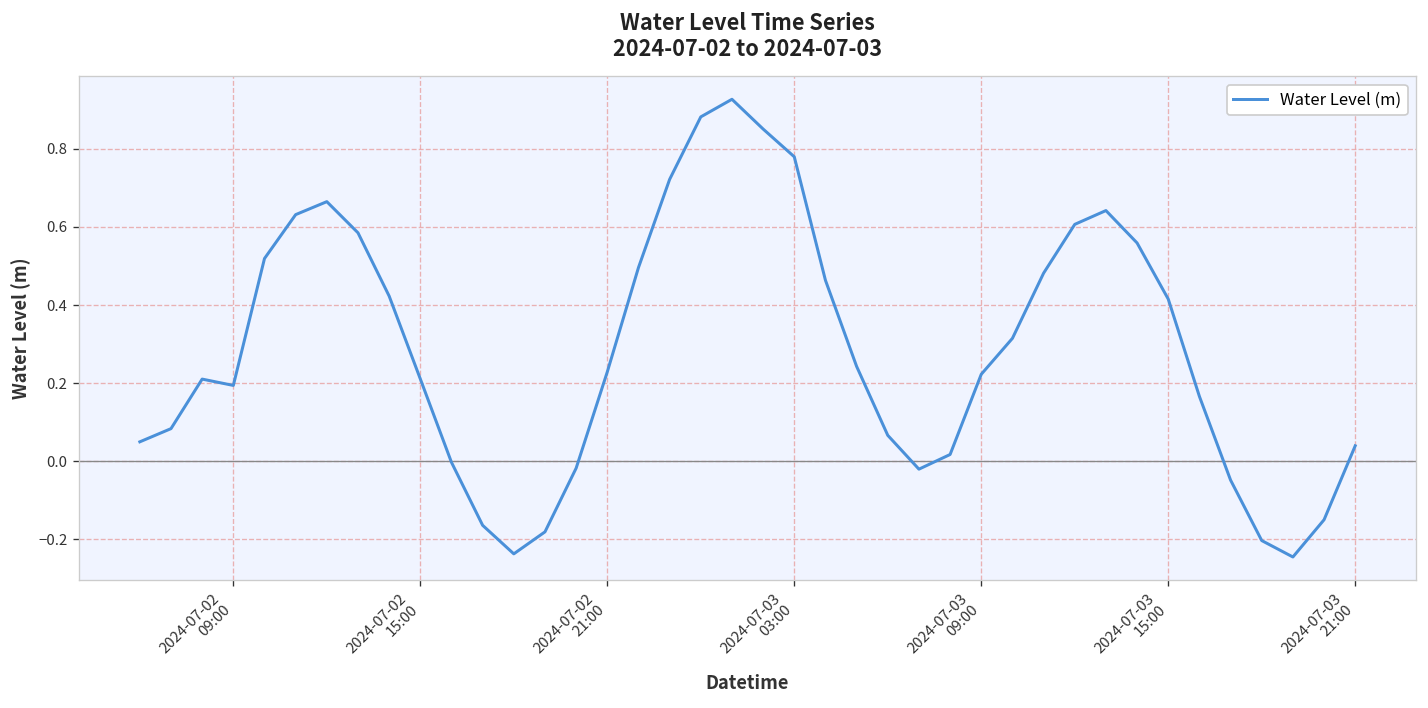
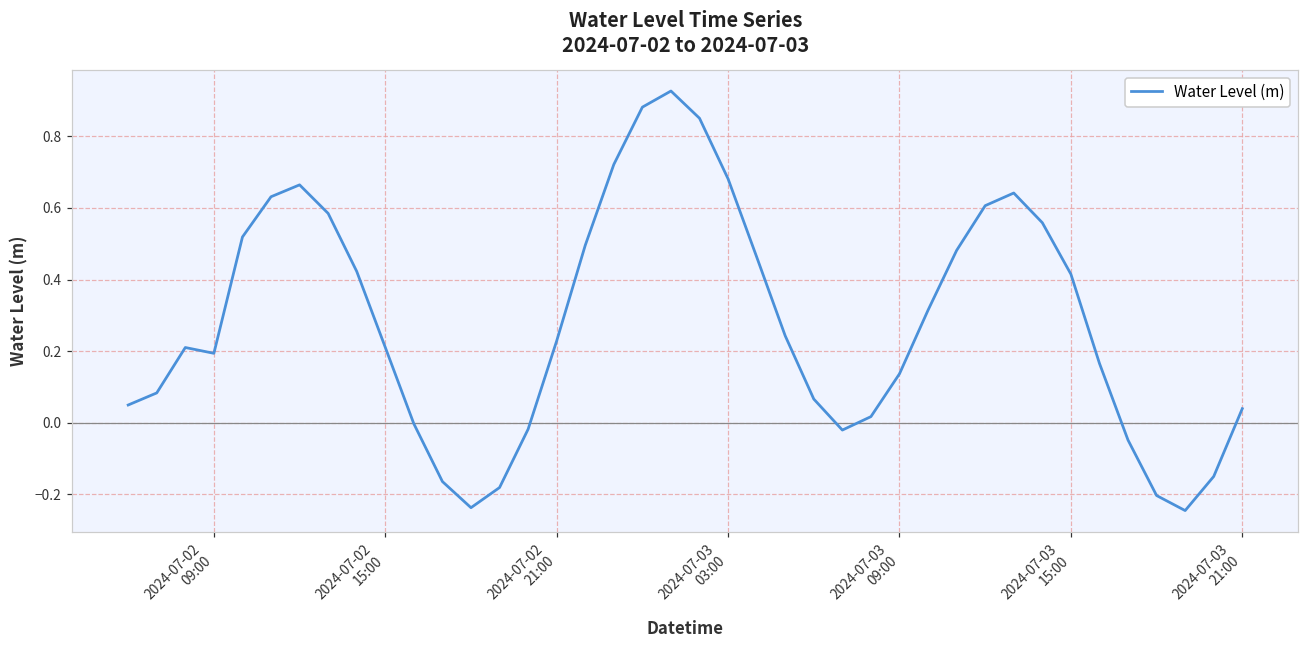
2024-07-03 03:00: 0.78 -> 0.68
2024-07-03 09:00: 0.22 -> 0.14
